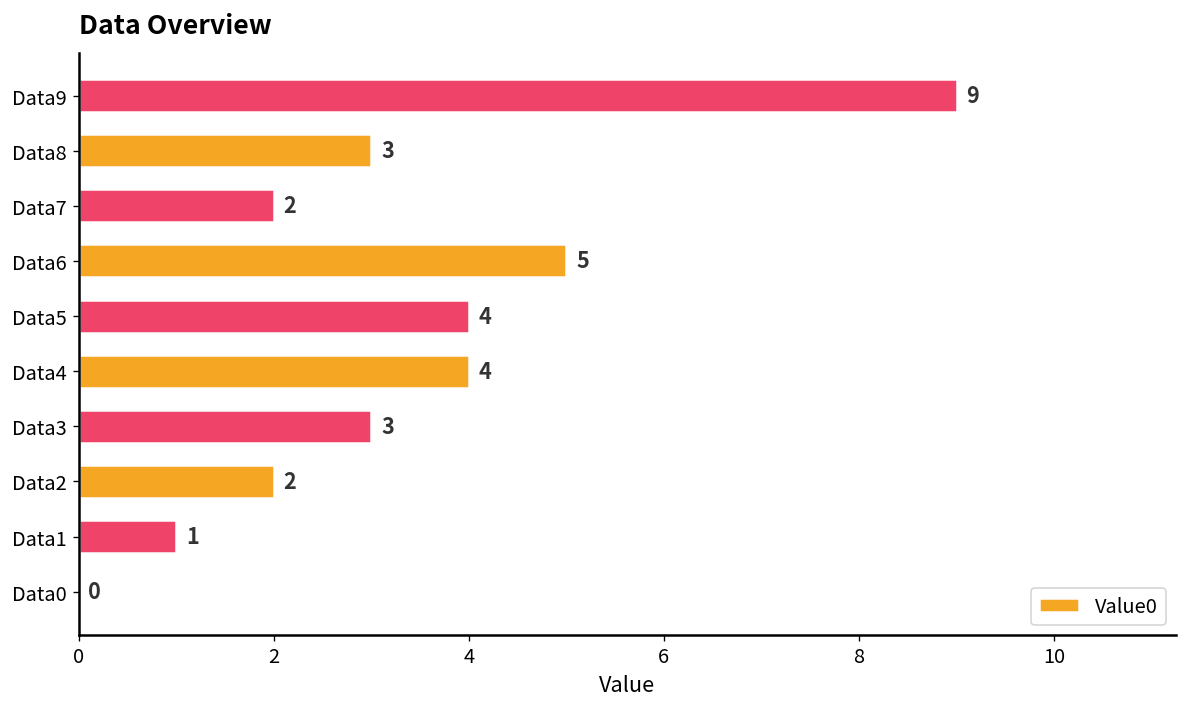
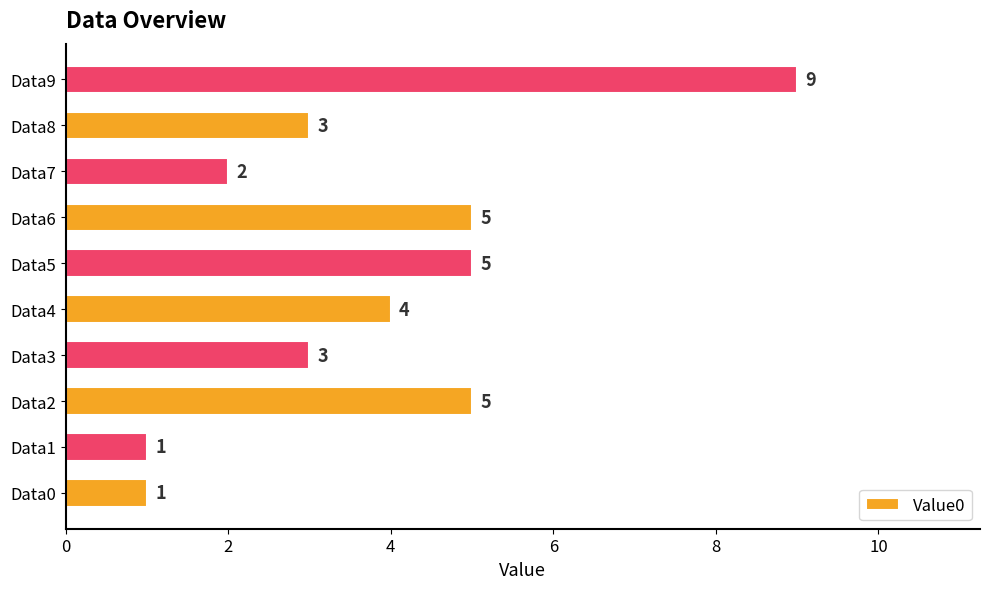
Data5: 4 -> 5
Data2: 2 -> 5
Data0: 0 -> 1
